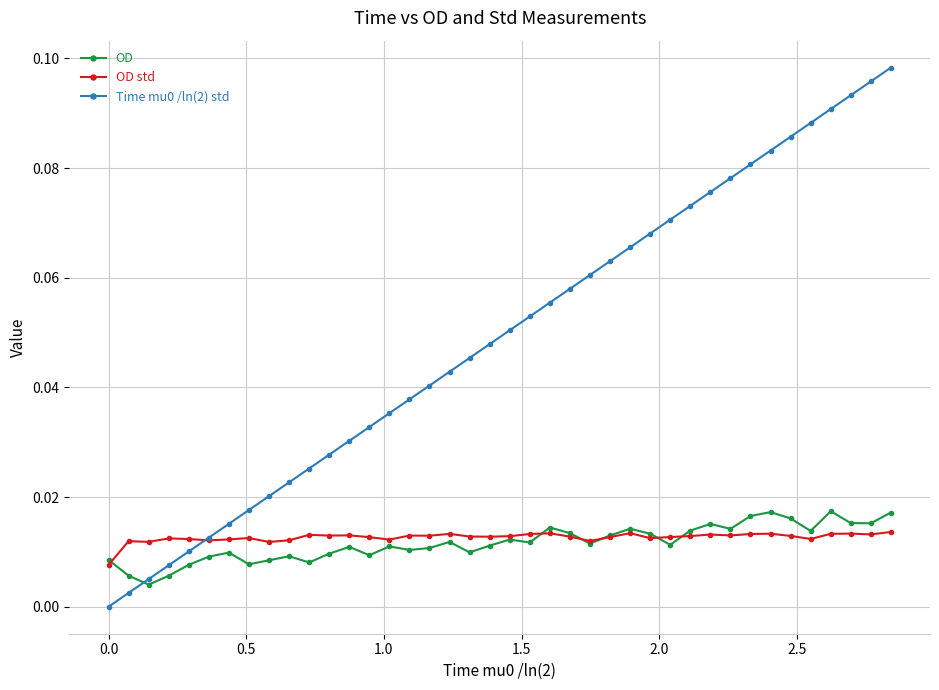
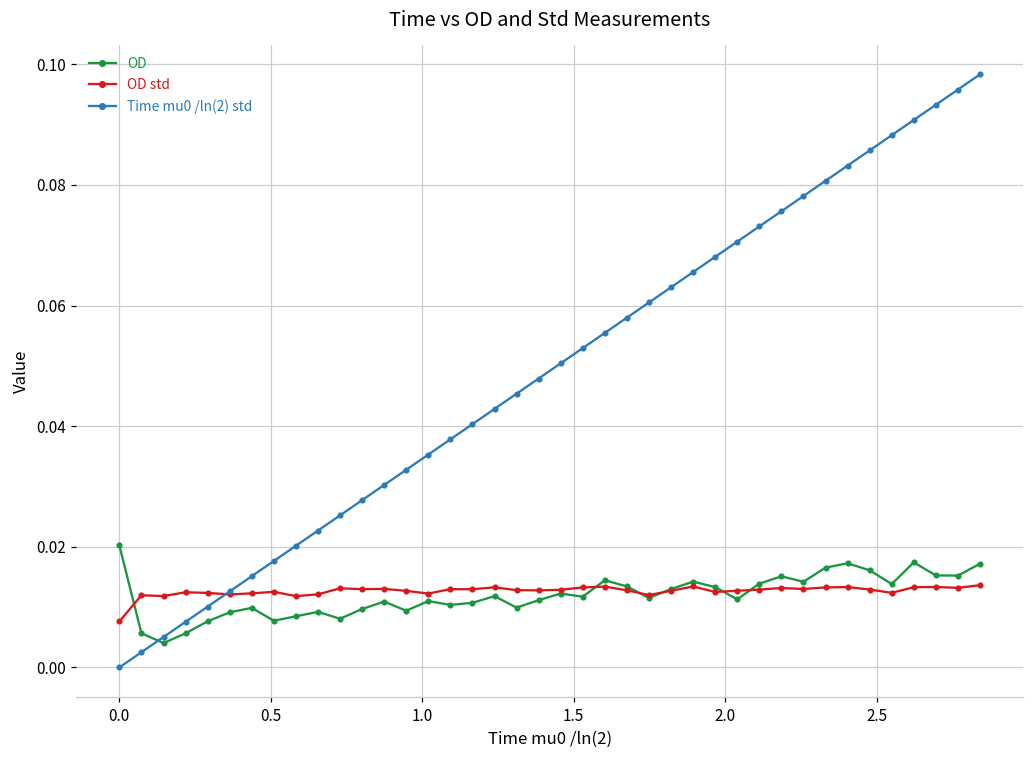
OD, 0.0: 0.009 -> 0.020
